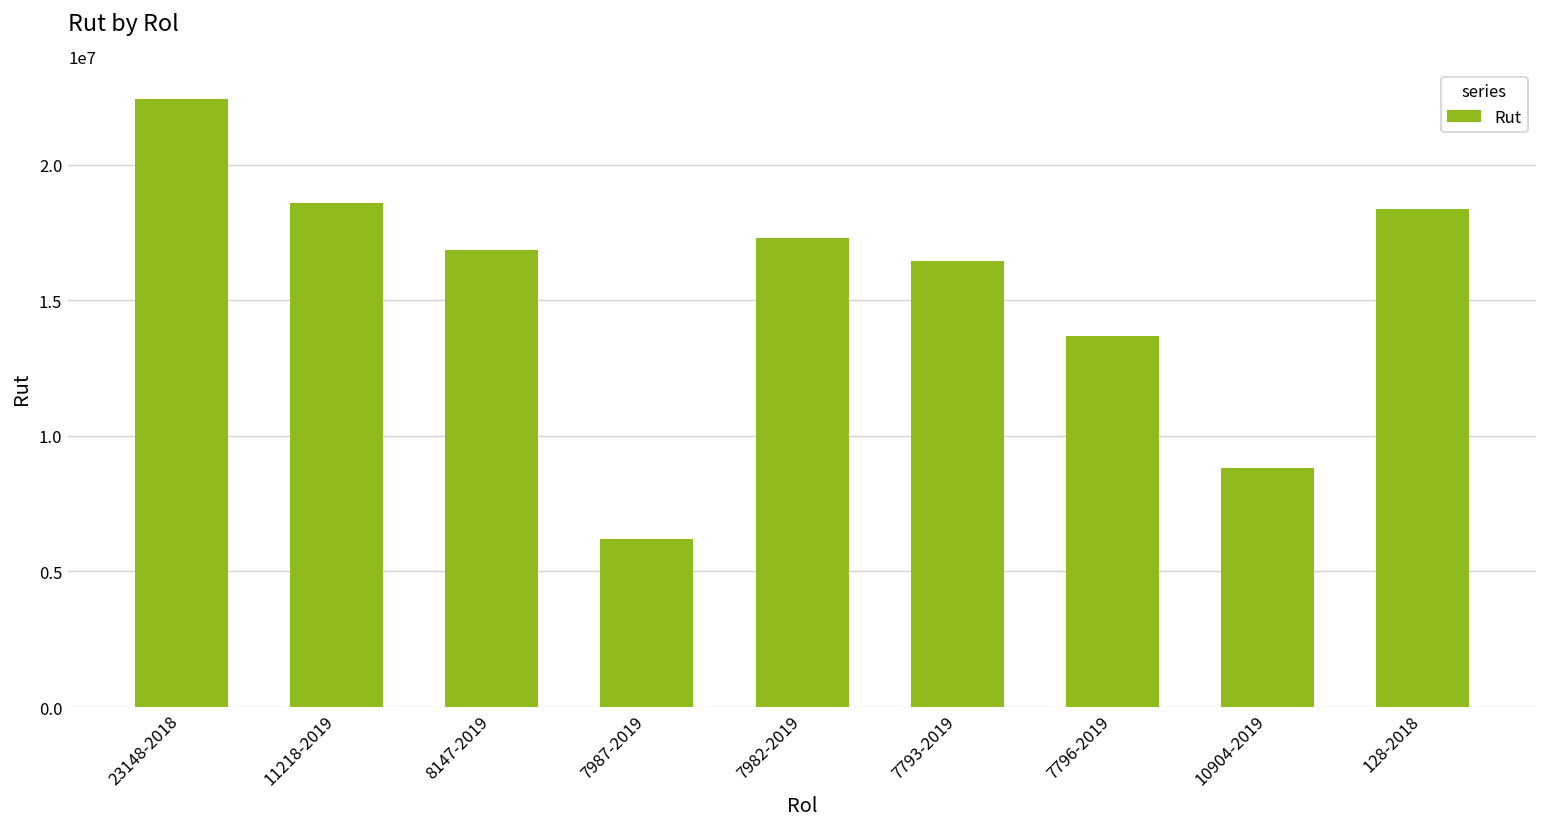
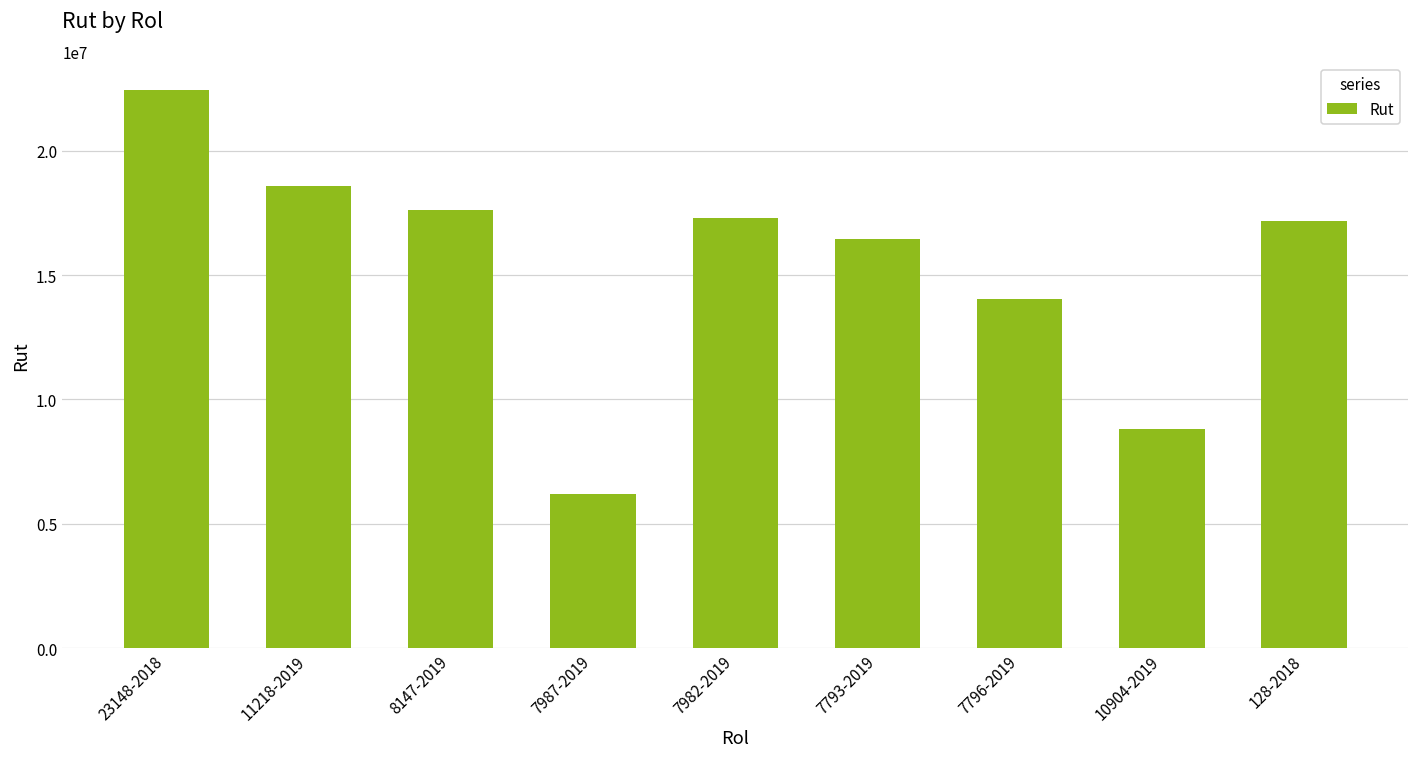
8147-2019: 16900000 -> 17600000
7796-2019: 13700000 -> 14000000
128-2018: 18400000 -> 17200000
